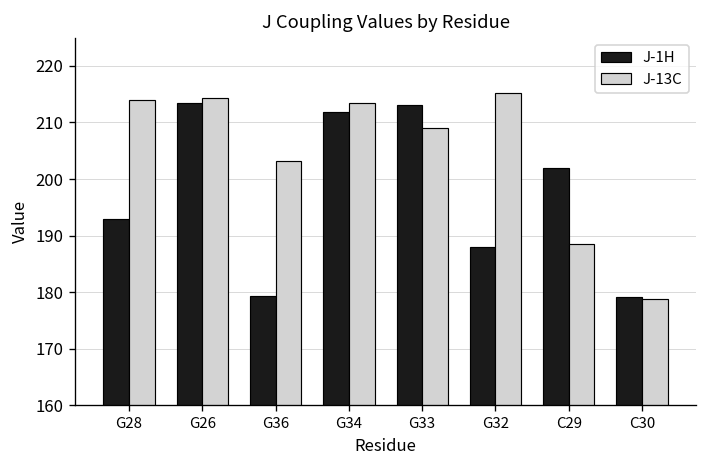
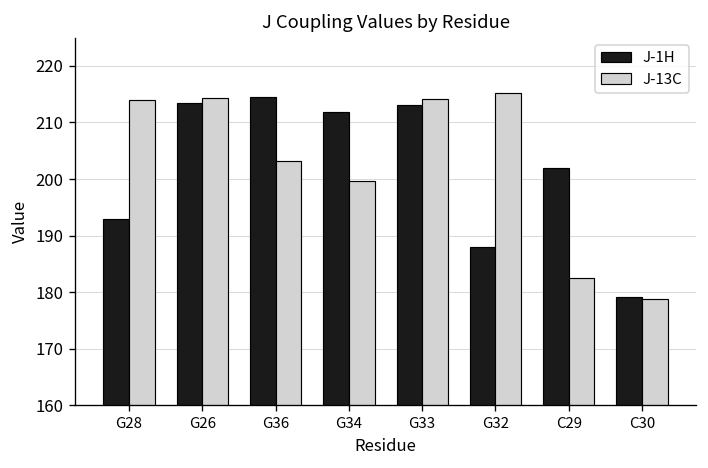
J-1H, G36: 179 -> 215
J-13C, G34: 214 -> 200
J-13C, G33: 209 -> 214
J-13C, C29: 188 -> 182
